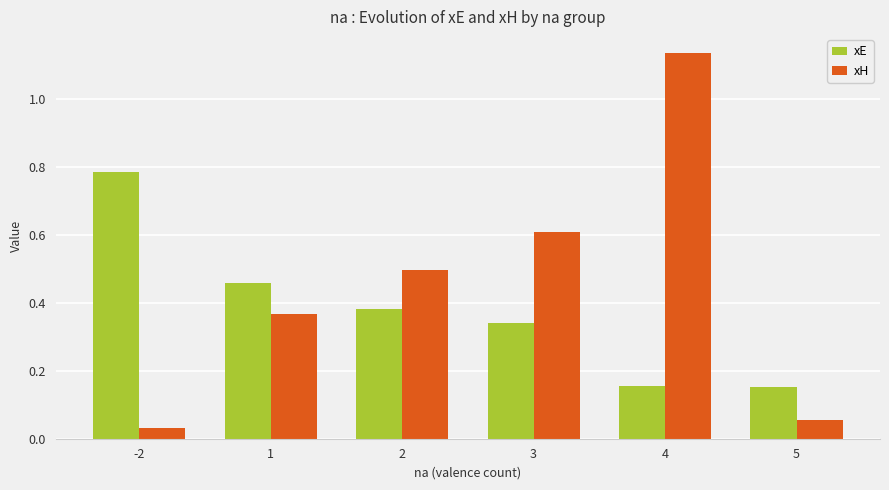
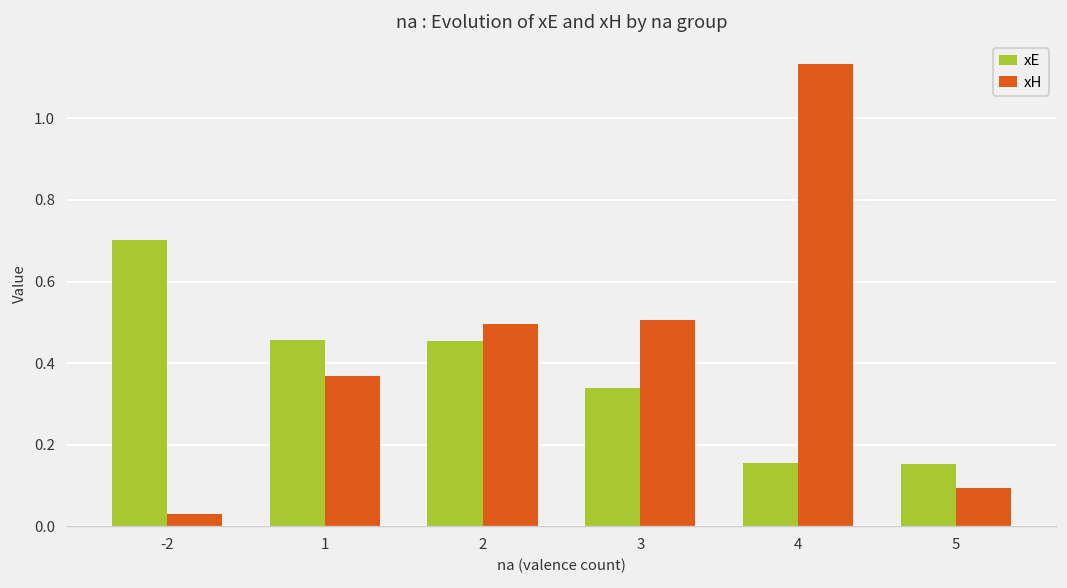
xE, -2: 0.78 -> 0.70
xE, 2: 0.38 -> 0.46
xH, 3: 0.61 -> 0.51
xH, 5: 0.06 -> 0.09
